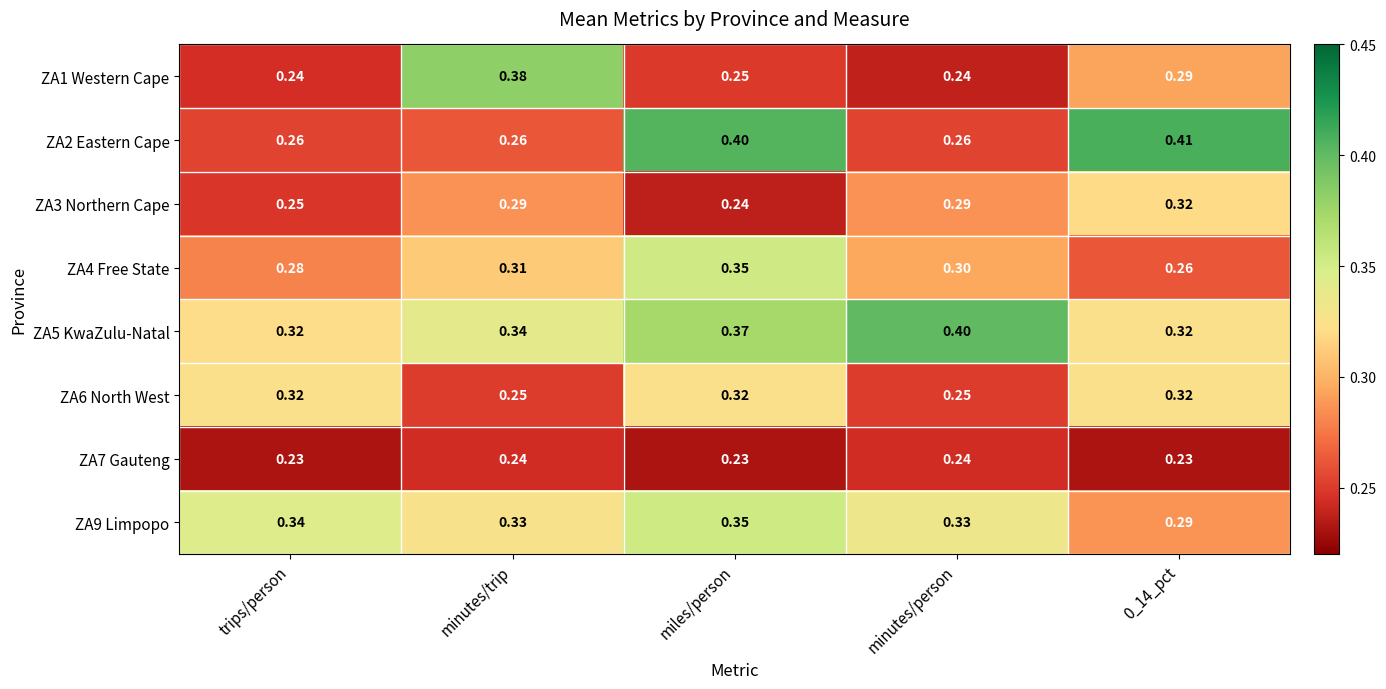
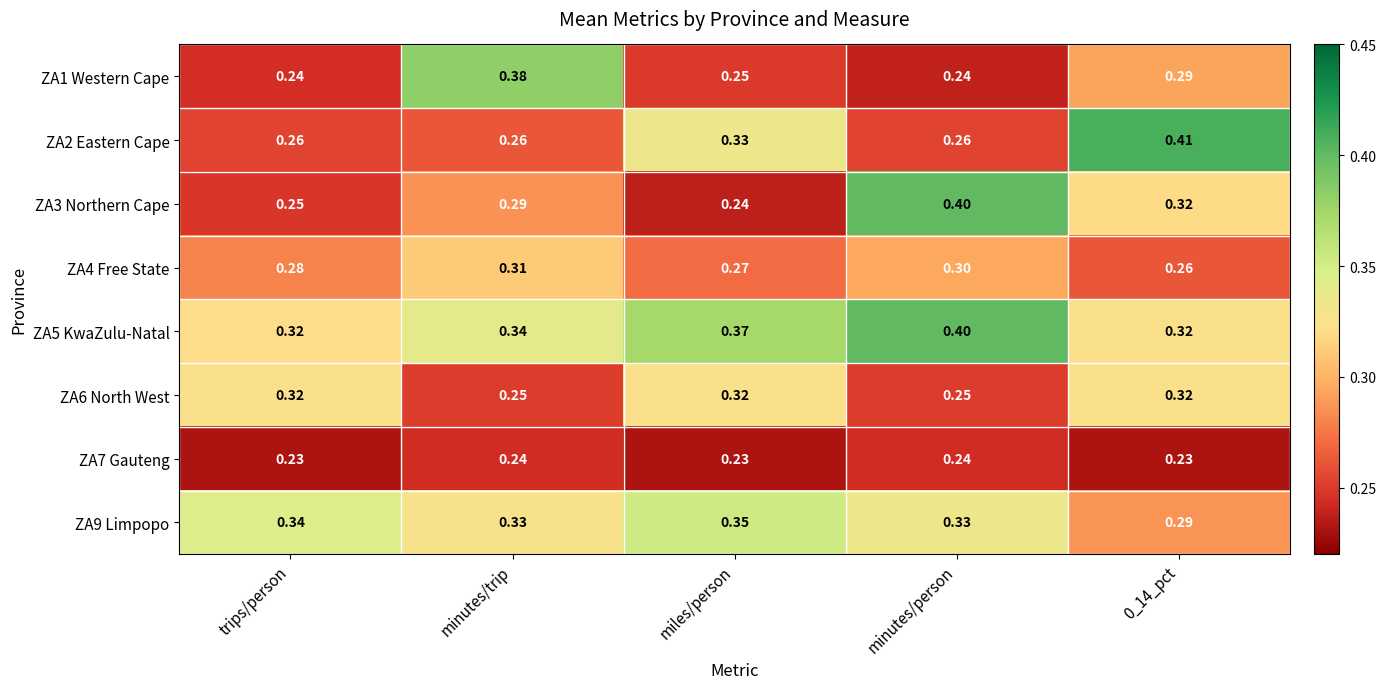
ZA2 Eastern Cape, miles/person: 0.40 -> 0.33
ZA3 Northern Cape, minutes/person: 0.29 -> 0.40
ZA4 Free State, miles/person: 0.35 -> 0.27
